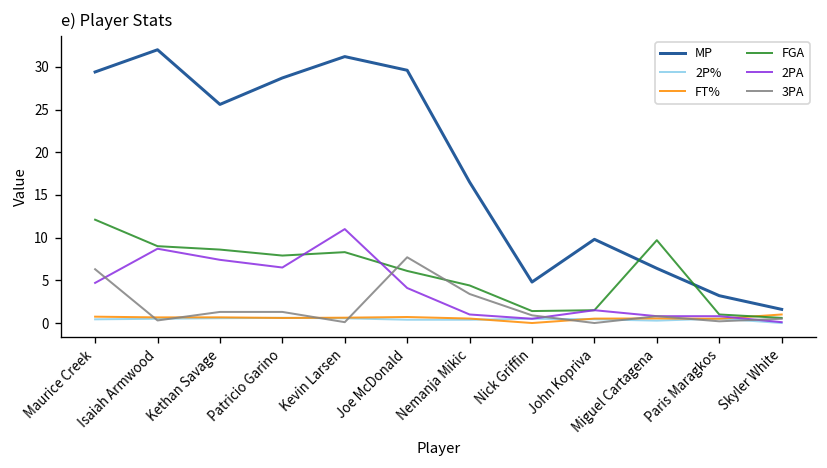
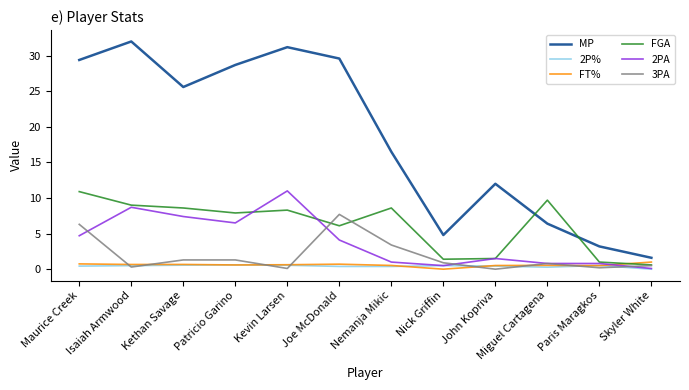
FGA, Maurice Creek: 12 -> 11
FGA, Nemanja Mikic: 4 -> 9
MP, John Kopriva: 10 -> 12
